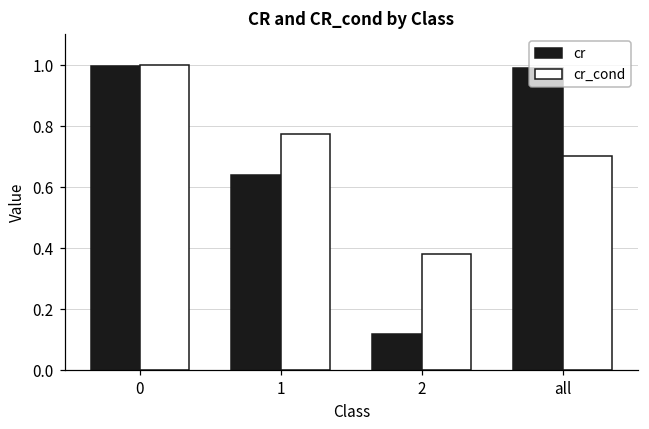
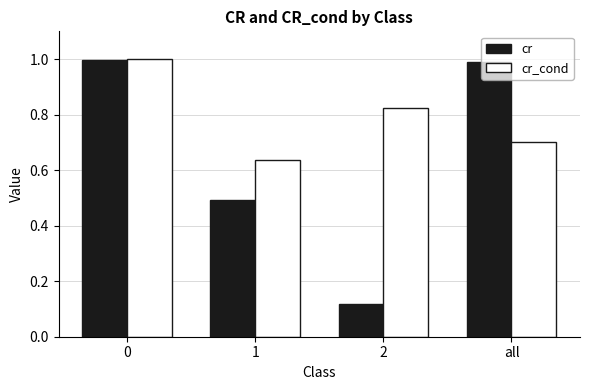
cr, 1: 0.64 -> 0.49
cr_cond, 1: 0.77 -> 0.64
cr_cond, 2: 0.38 -> 0.83
